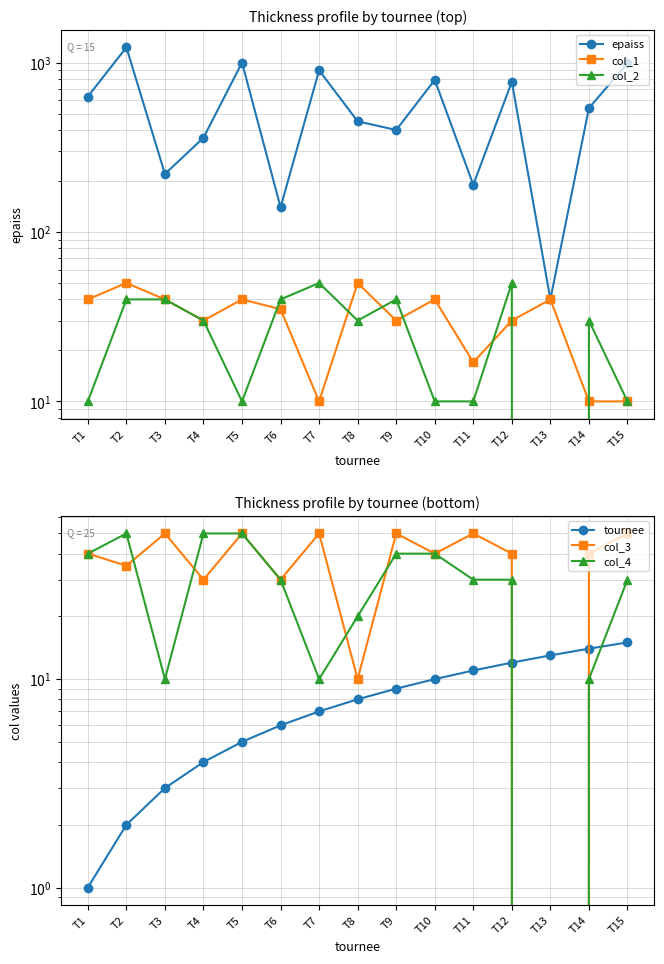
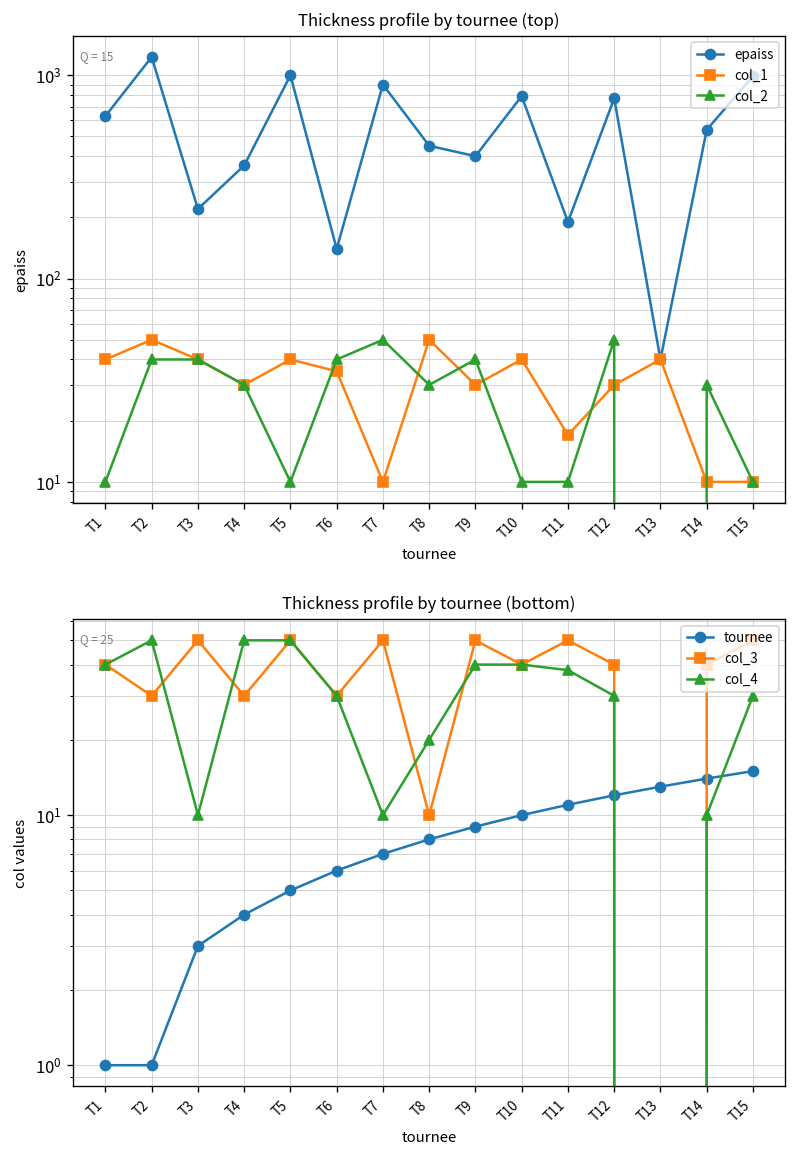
Thickness profile by tournee (bottom), tournee, T2: 2 -> 1
Thickness profile by tournee (bottom), col_3, T2: 35 -> 30
Thickness profile by tournee (bottom), col_4, T11: 30 -> 38
